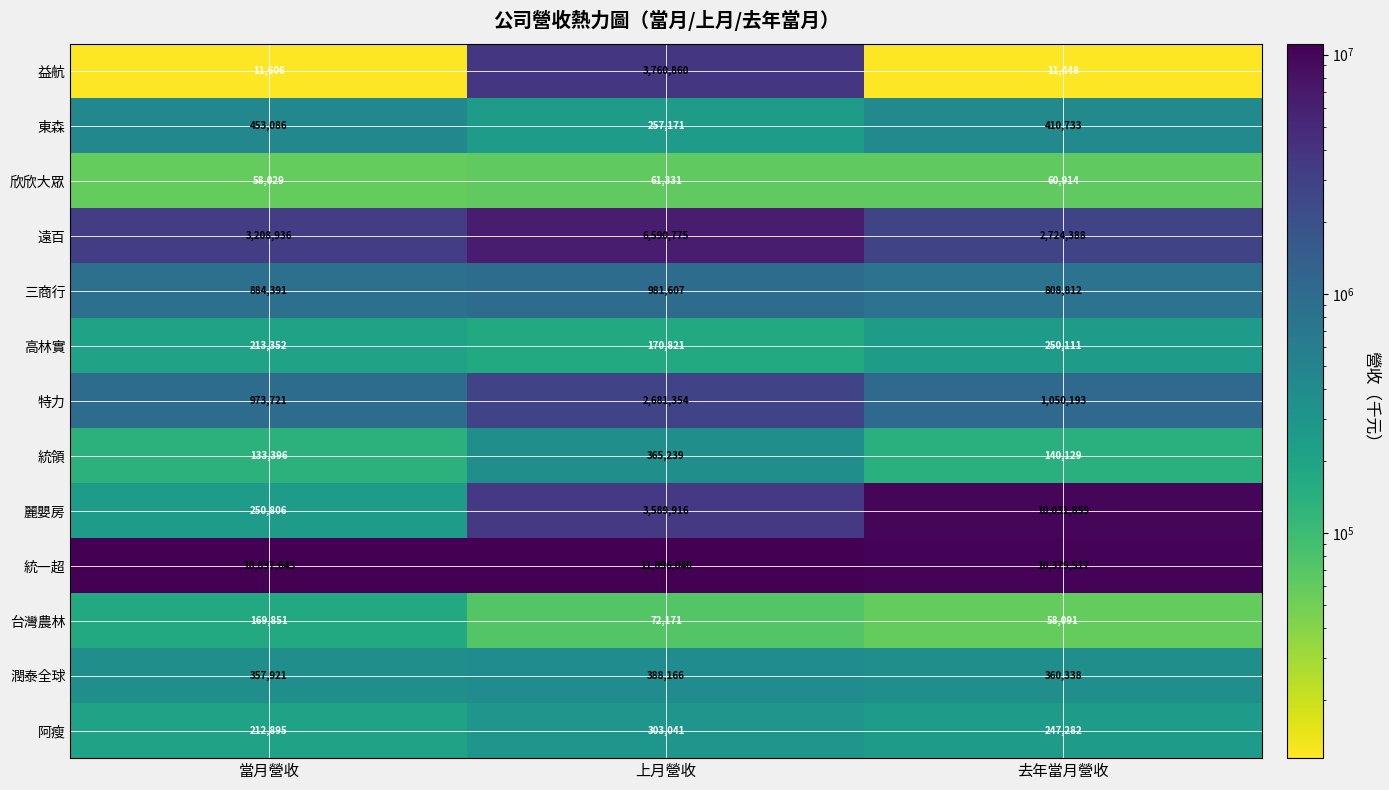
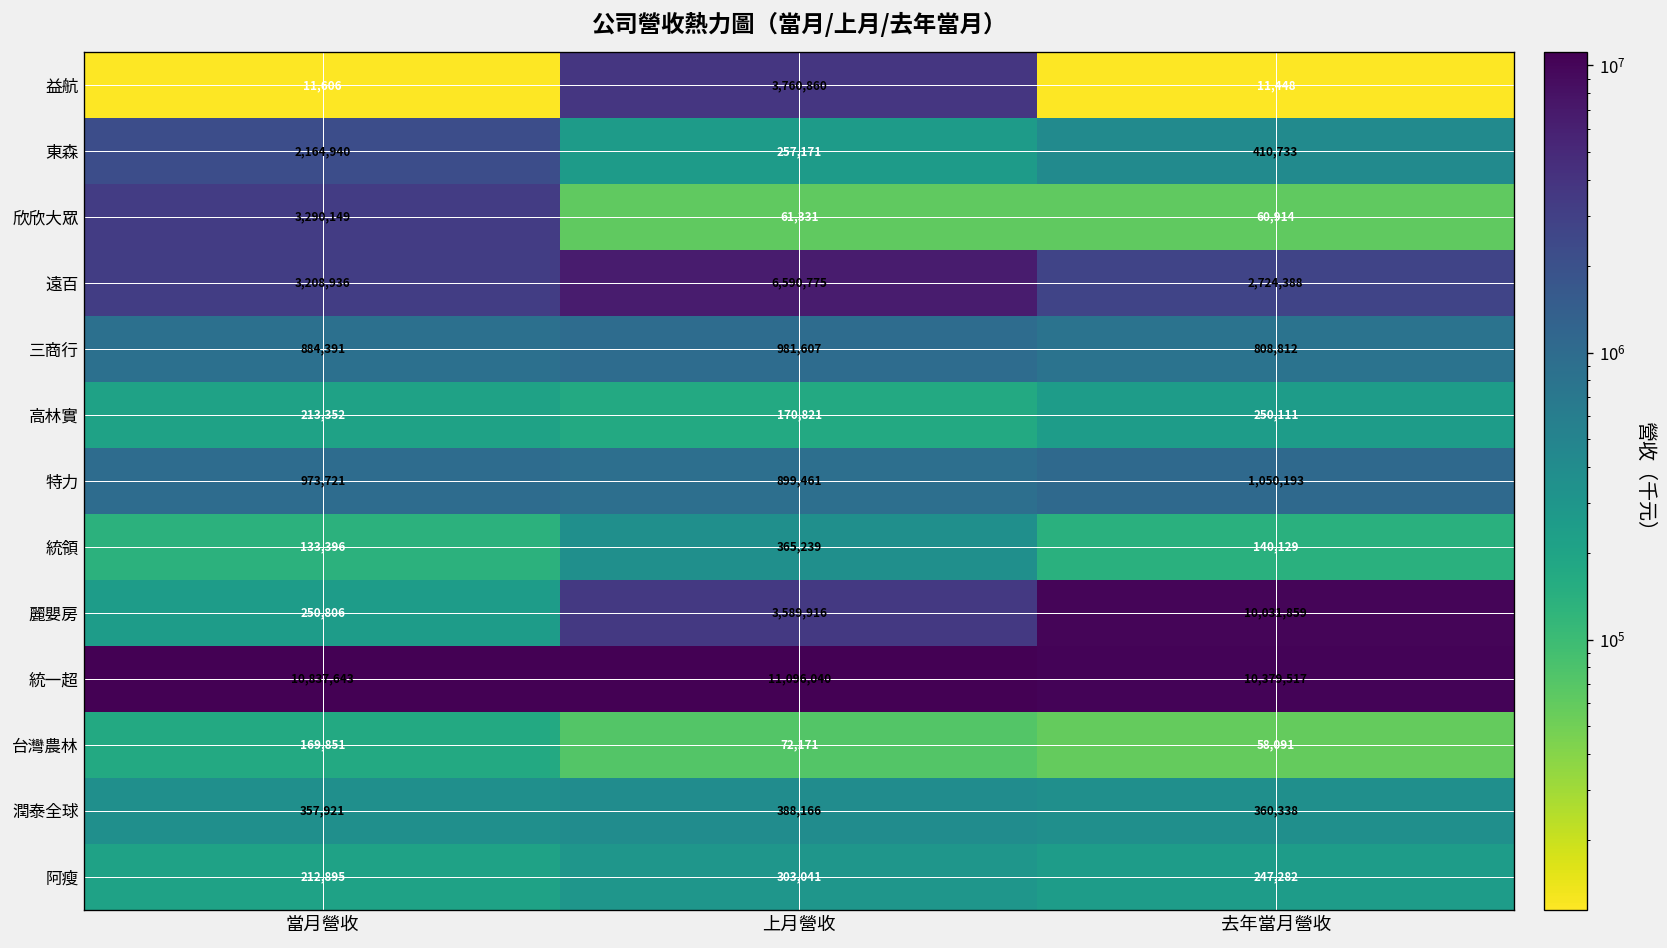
東森, 當月營收: 453,086 -> 2,164,940
欣欣大眾, 當月營收: 58,029 -> 3,290,149
特力, 上月營收: 2,681,354 -> 899,461
